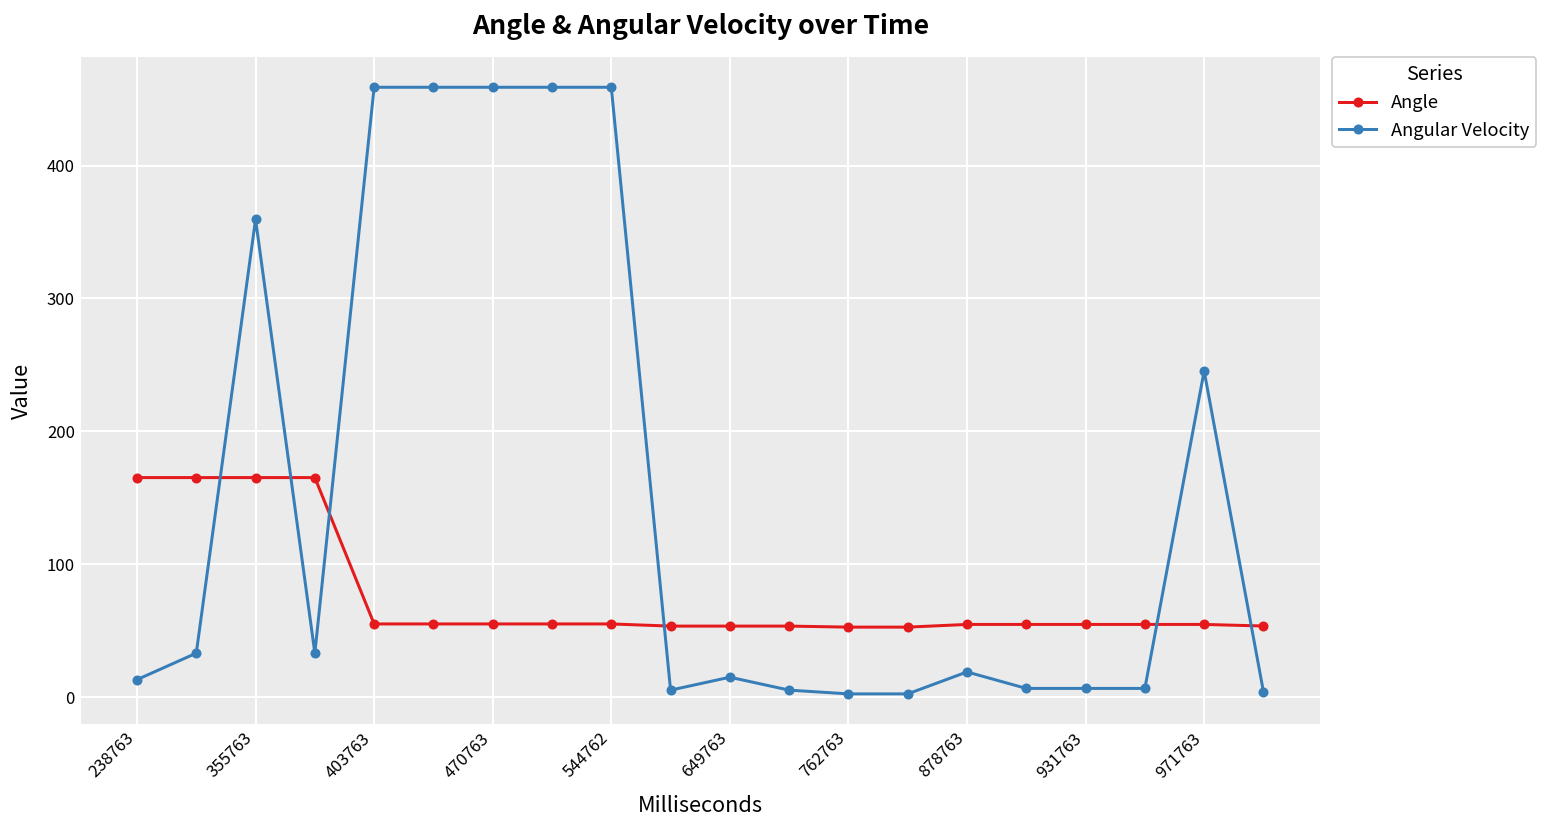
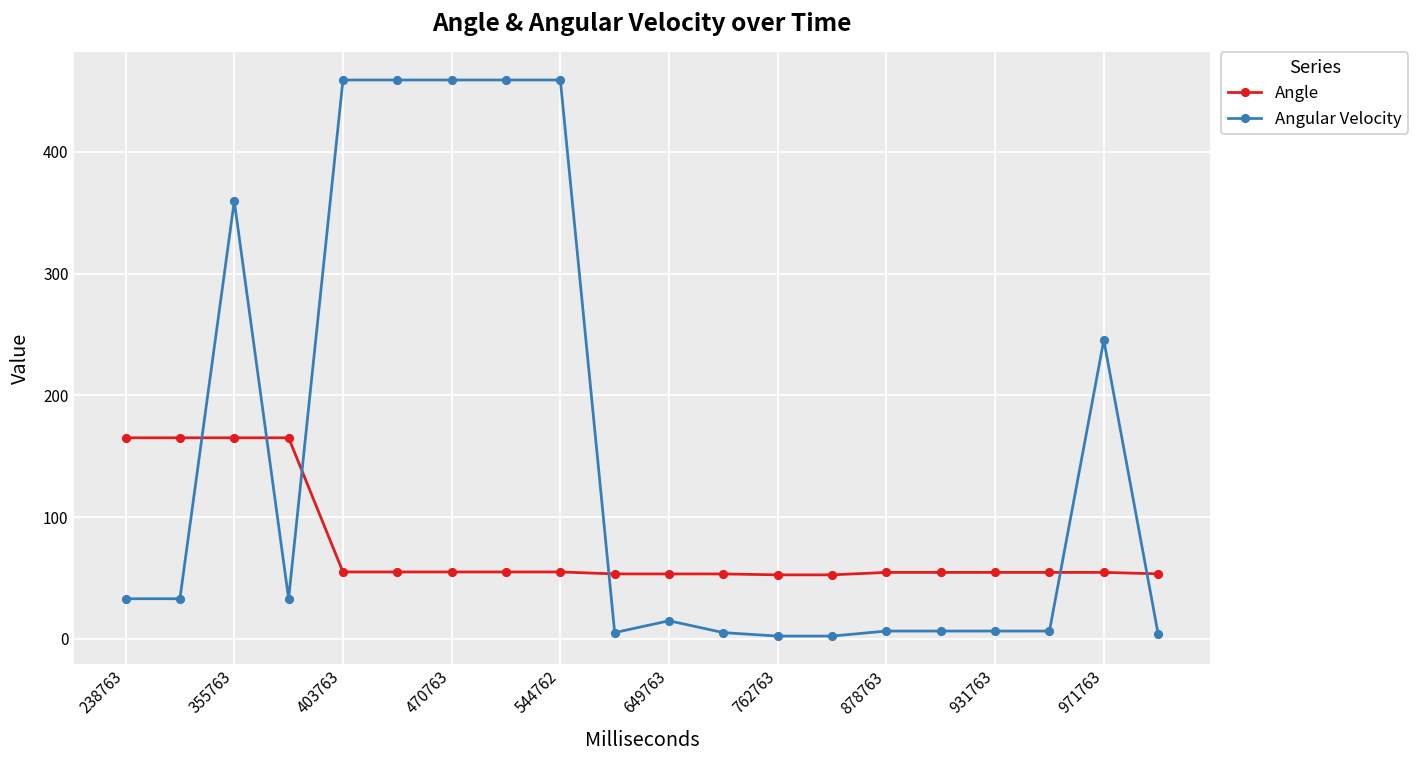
Angular Velocity, 238763: 13 -> 33
Angular Velocity, 878763: 19 -> 7
